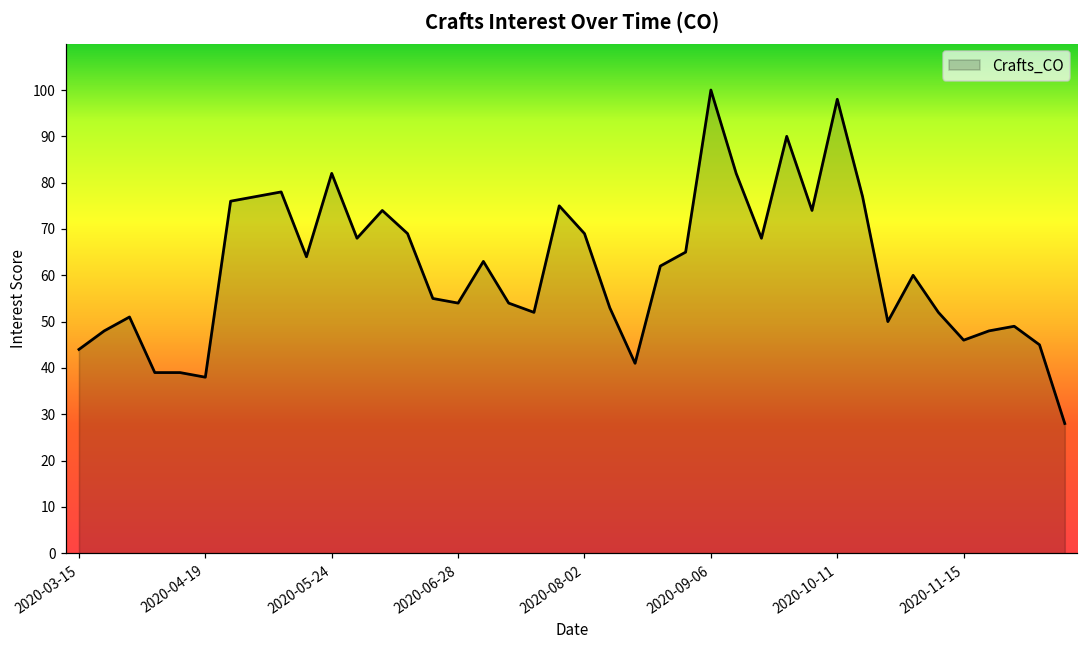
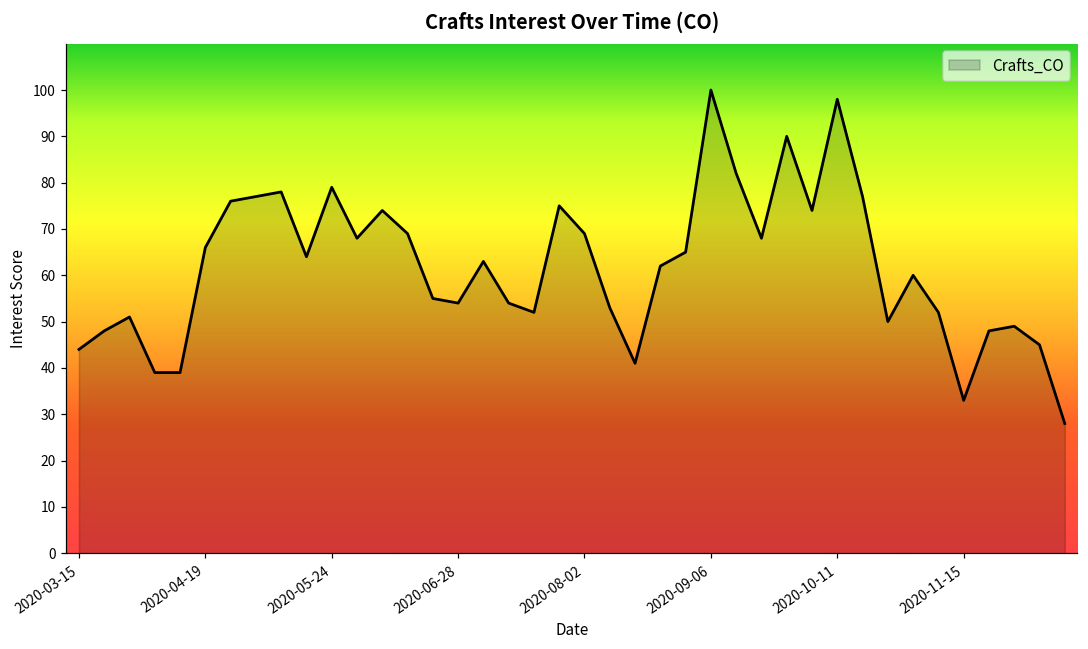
2020-04-19: 38 -> 66
2020-05-24: 82 -> 79
2020-11-15: 46 -> 33
